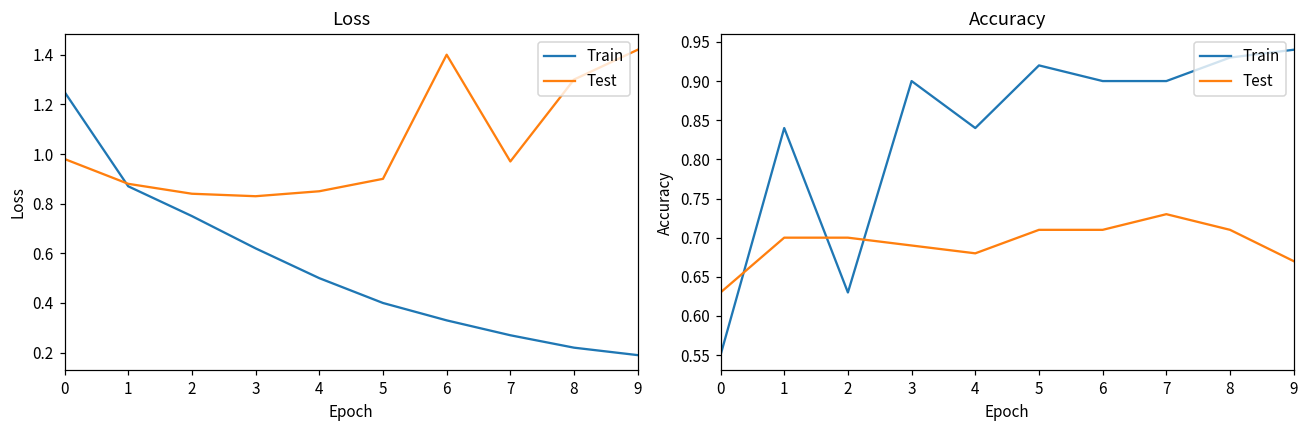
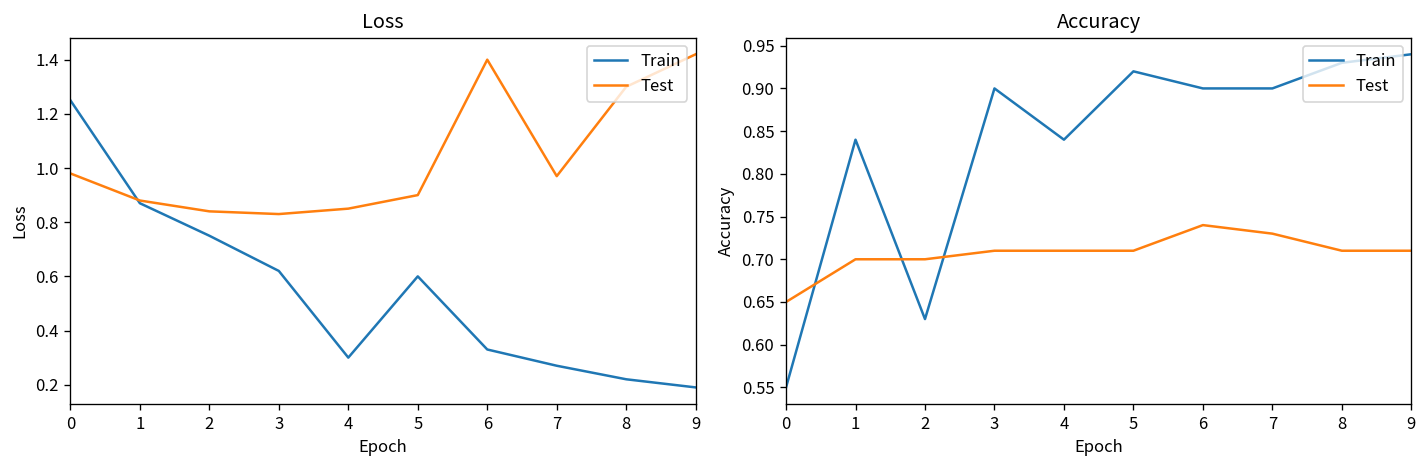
Loss, Train, 4: 0.5 -> 0.3
Loss, Train, 5: 0.4 -> 0.6
Accuracy, Test, 0: 0.63 -> 0.65
Accuracy, Test, 3: 0.69 -> 0.71
Accuracy, Test, 4: 0.68 -> 0.71
Accuracy, Test, 6: 0.71 -> 0.74
Accuracy, Test, 9: 0.67 -> 0.71
